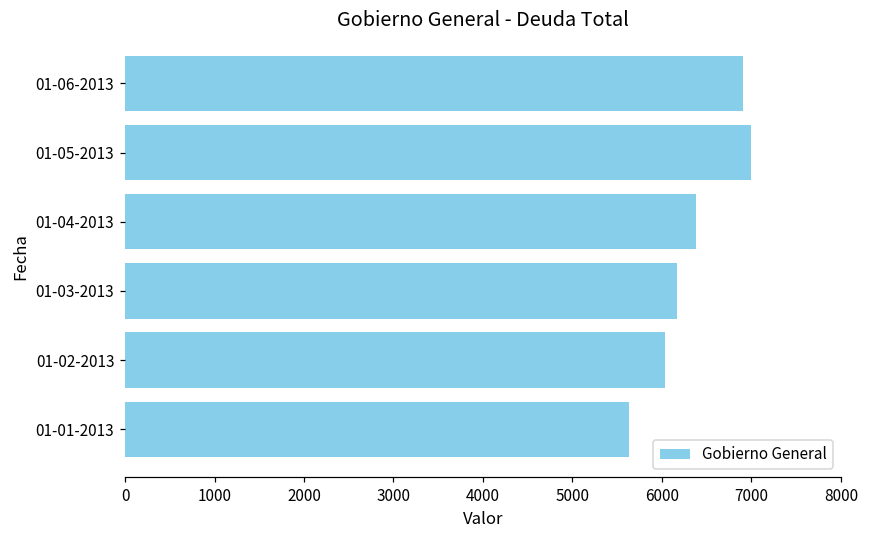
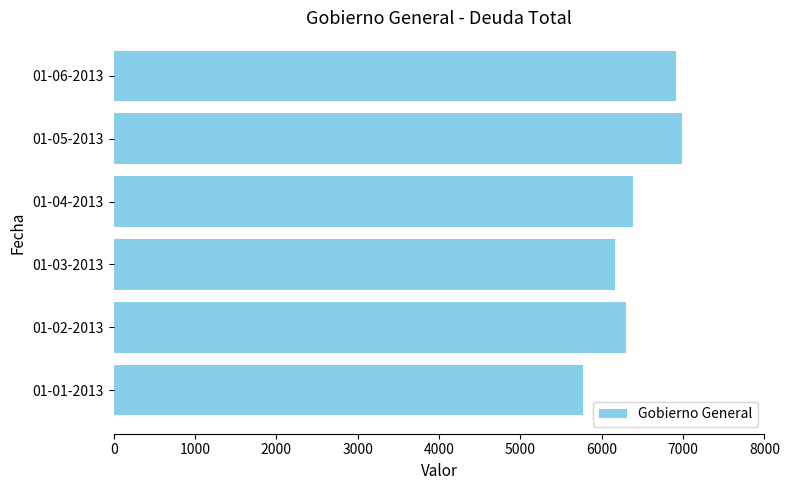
01-02-2013: 6000 -> 6300
01-01-2013: 5600 -> 5800
